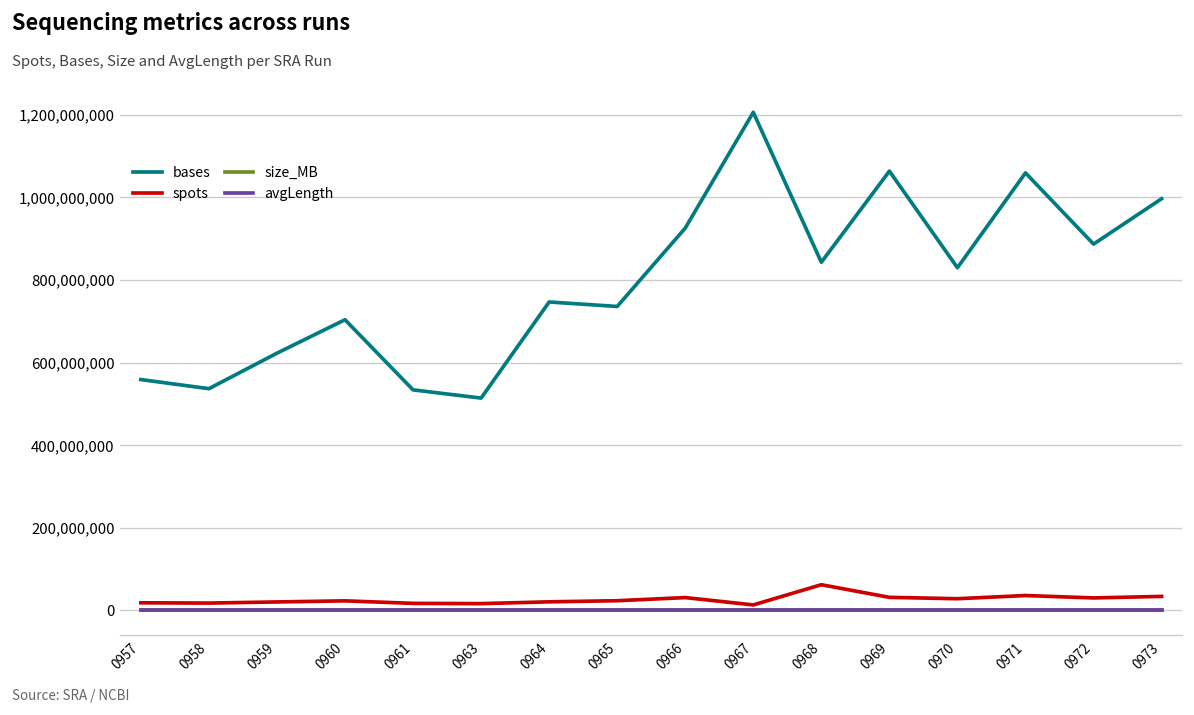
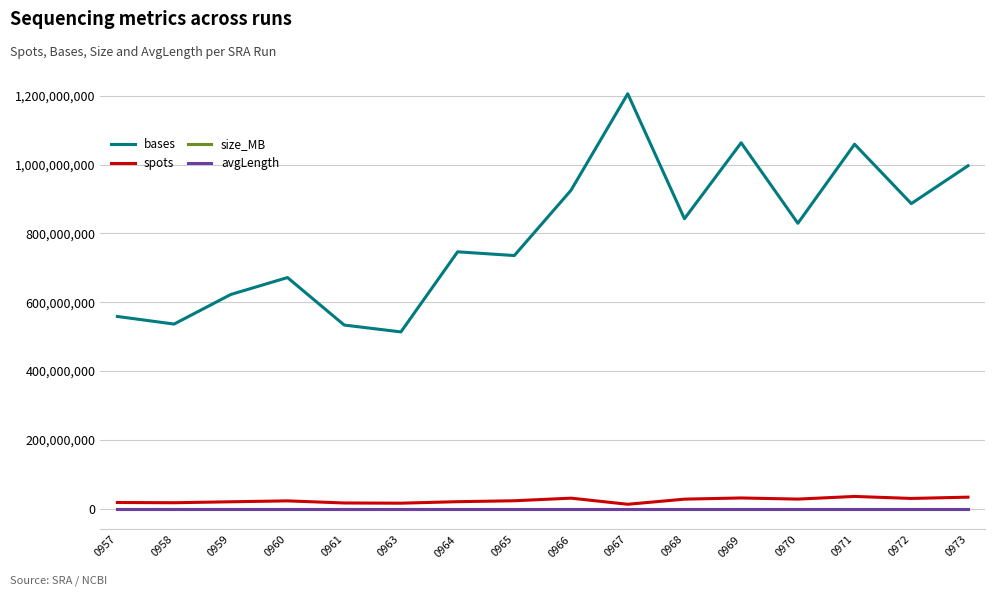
bases, 0960: 700,000,000 -> 670,000,000
spots, 0968: 60,000,000 -> 30,000,000
